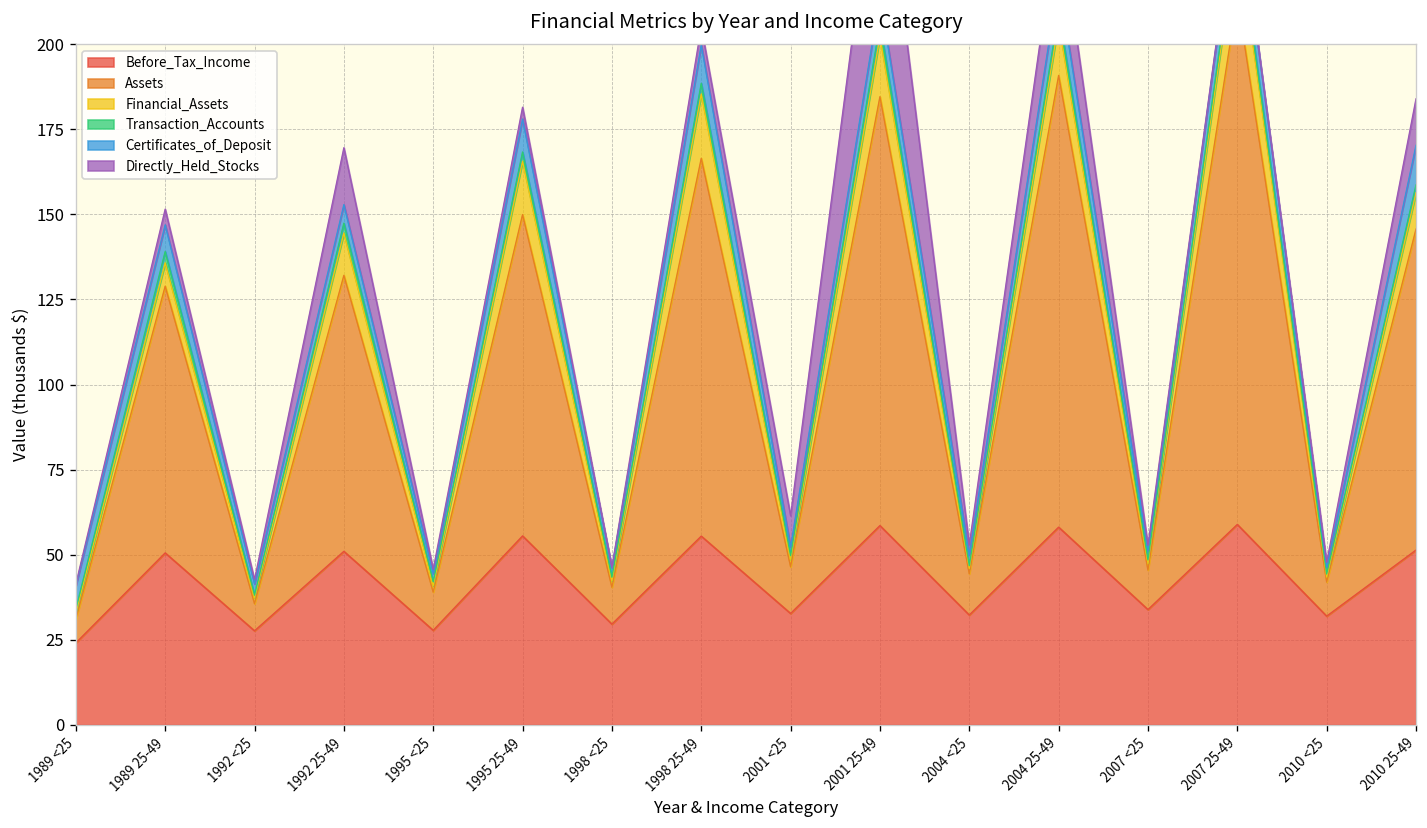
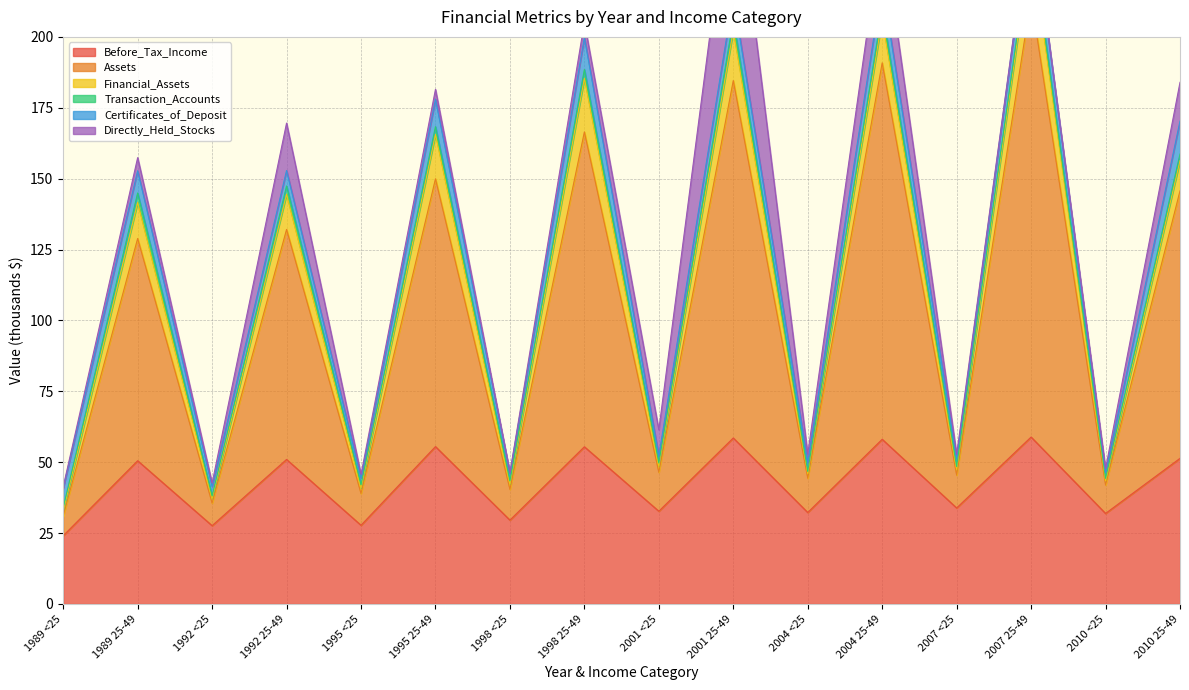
Financial_Assets, 1989 25-49: 7 -> 13
